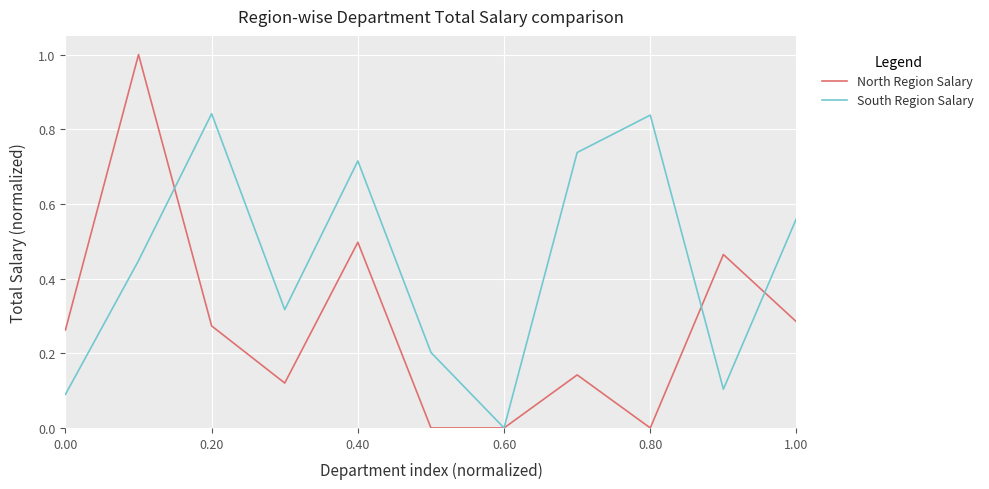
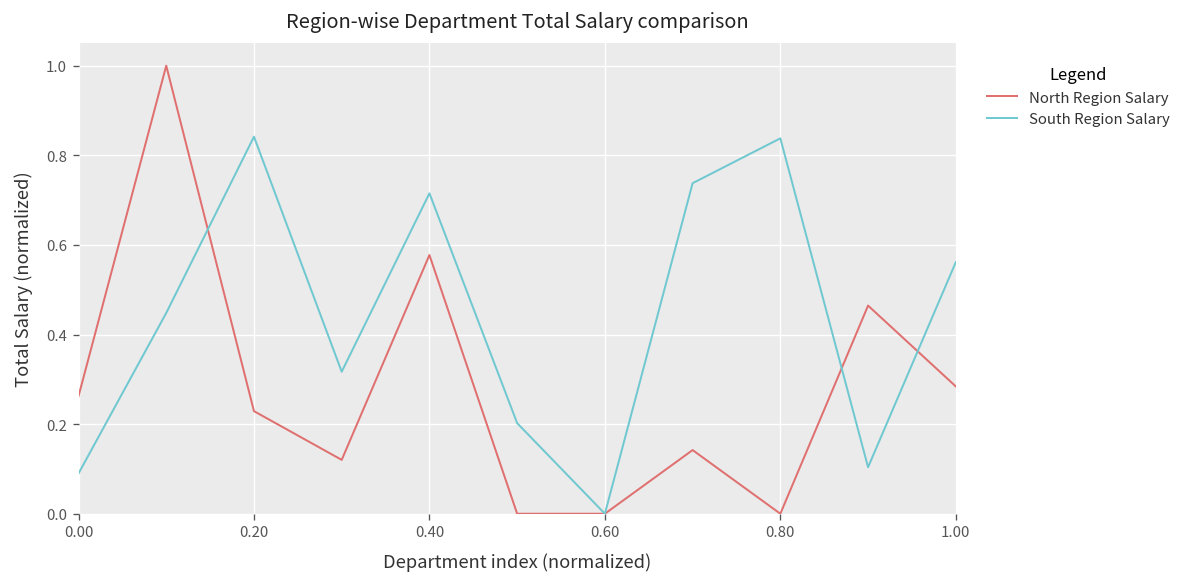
North Region Salary, 0.20: 0.27 -> 0.23
North Region Salary, 0.40: 0.50 -> 0.58
